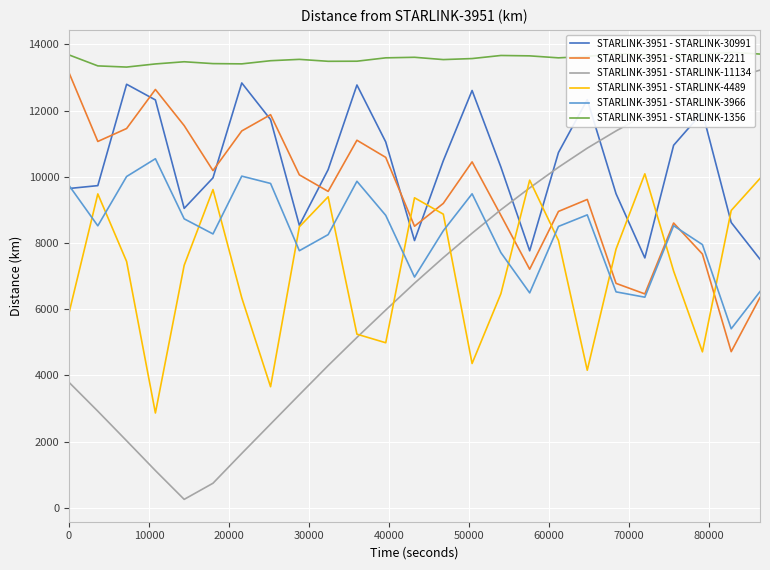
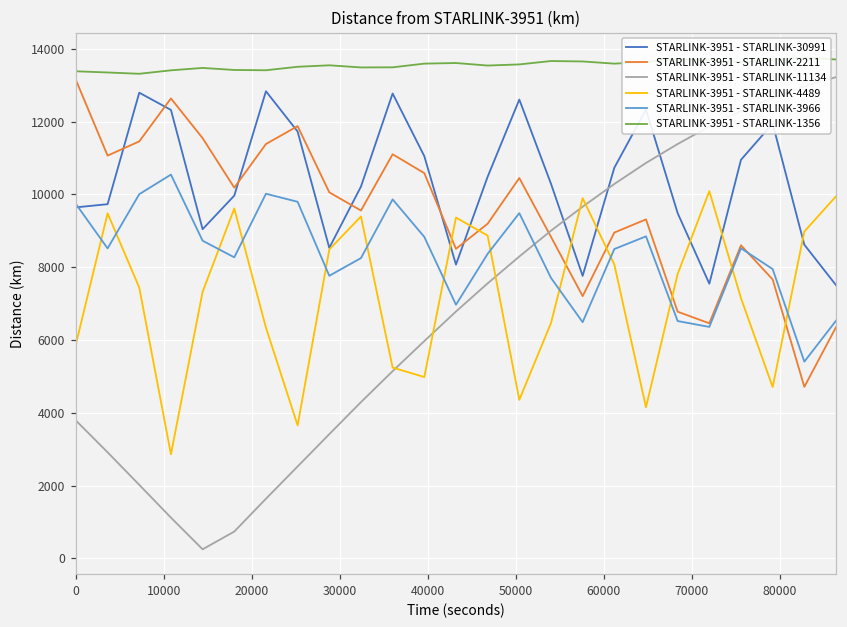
STARLINK-3951 - STARLINK-1356, 0: 13700 -> 13400
